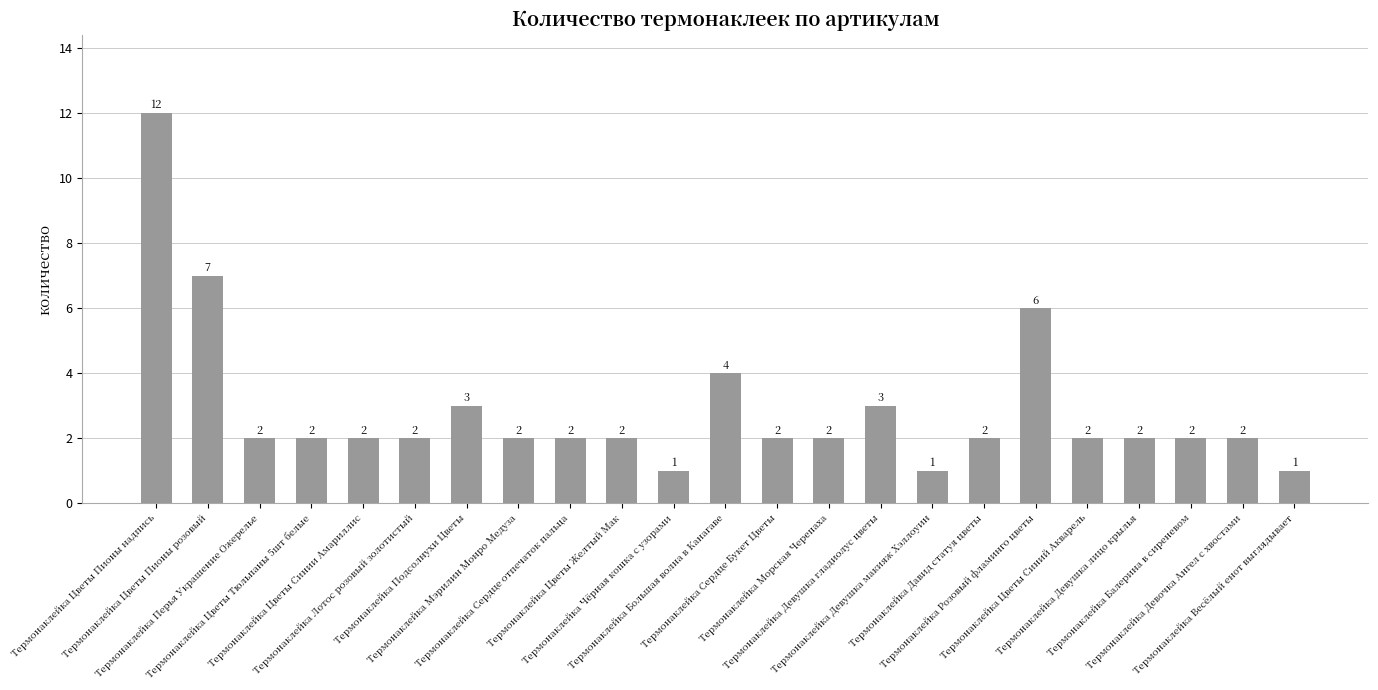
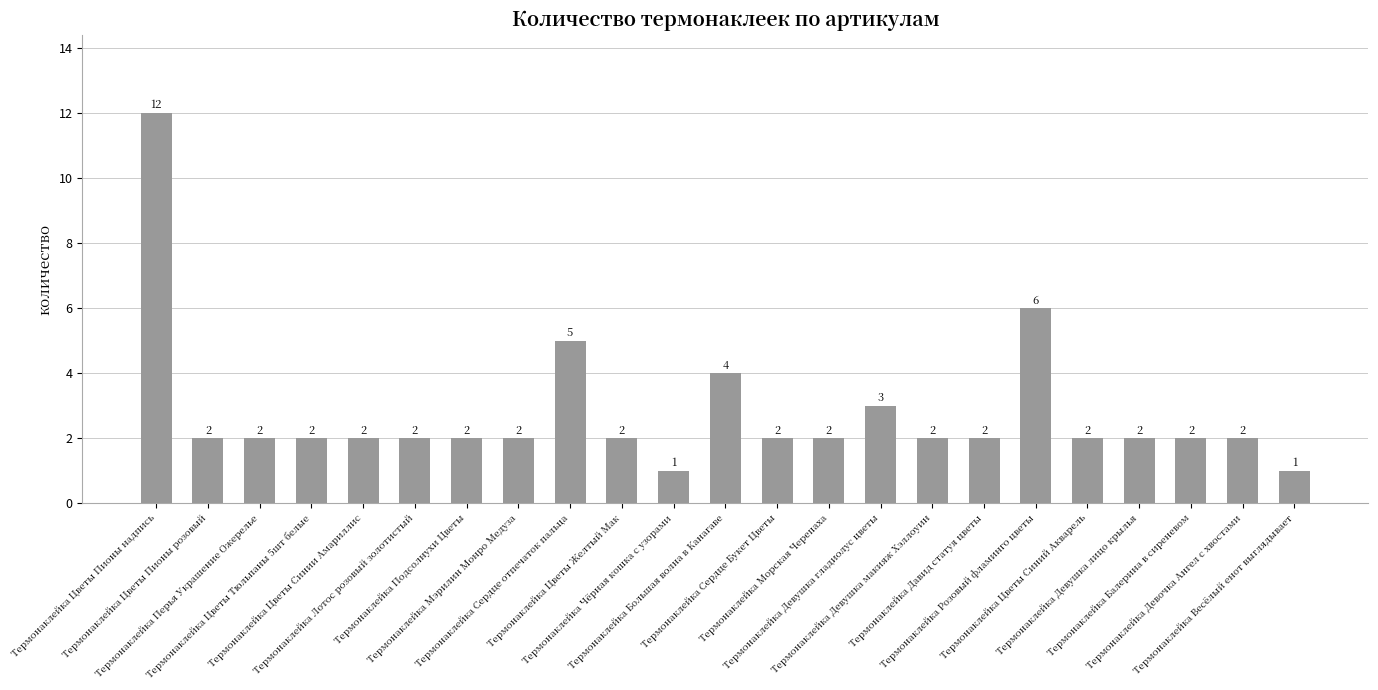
Термонаклейка Цветы Пионы розовый: 7 -> 2
Термонаклейка Подсолнухи Цветы: 3 -> 2
Термонаклейка Сердце отпечаток пальца: 2 -> 5
Термонаклейка Девушка макияж Хэллоуин: 1 -> 2
